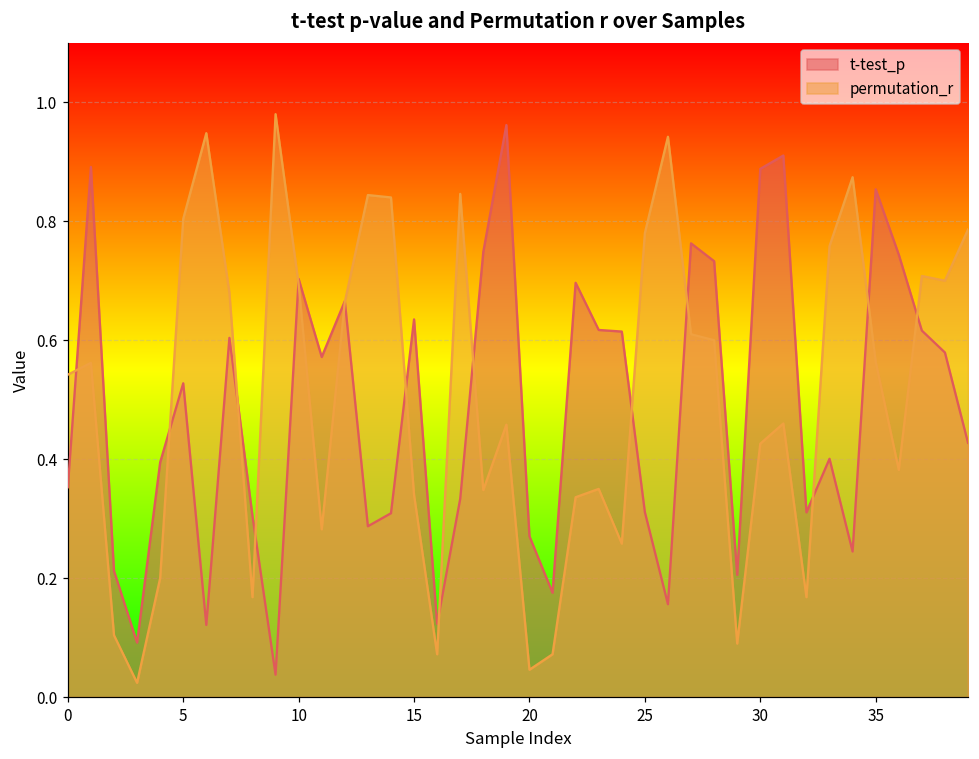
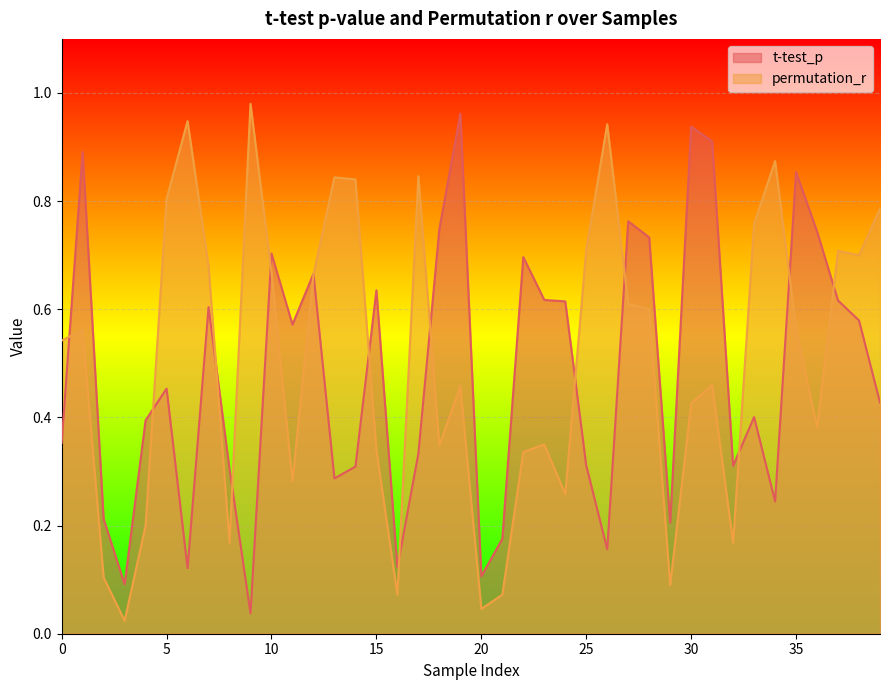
t-test_p, 5: 0.53 -> 0.45
permutation_r, 10: 0.69 -> 0.67
t-test_p, 20: 0.27 -> 0.11
permutation_r, 25: 0.78 -> 0.71
t-test_p, 30: 0.89 -> 0.94
